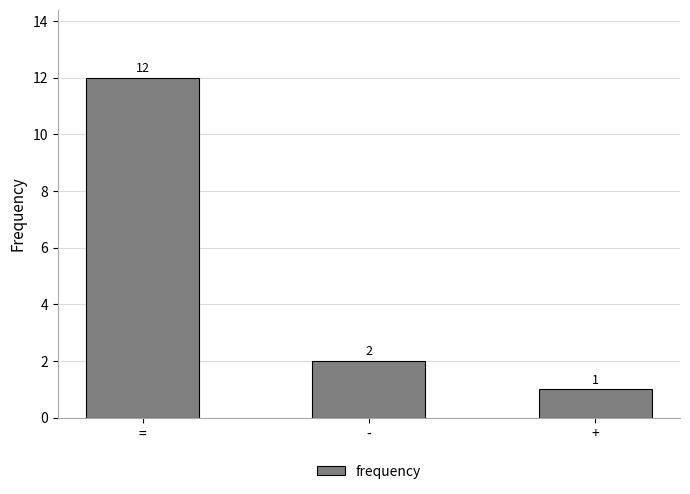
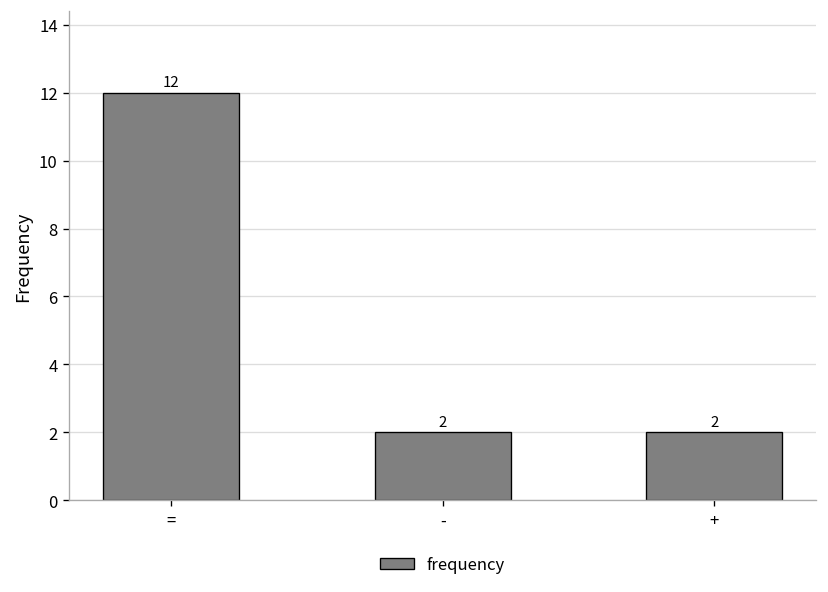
+: 1 -> 2
